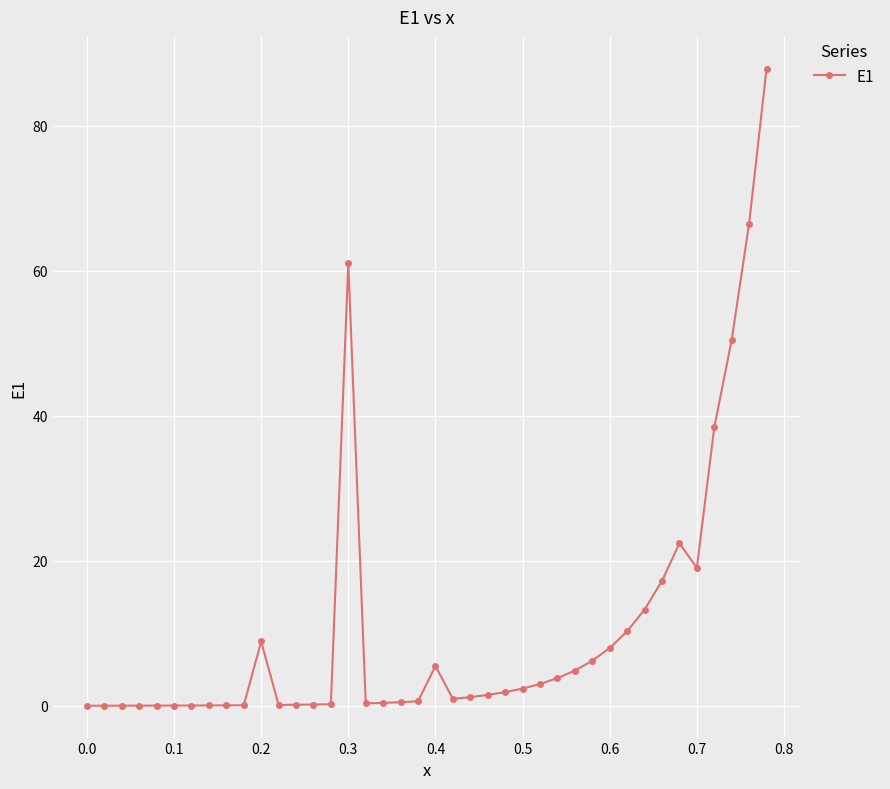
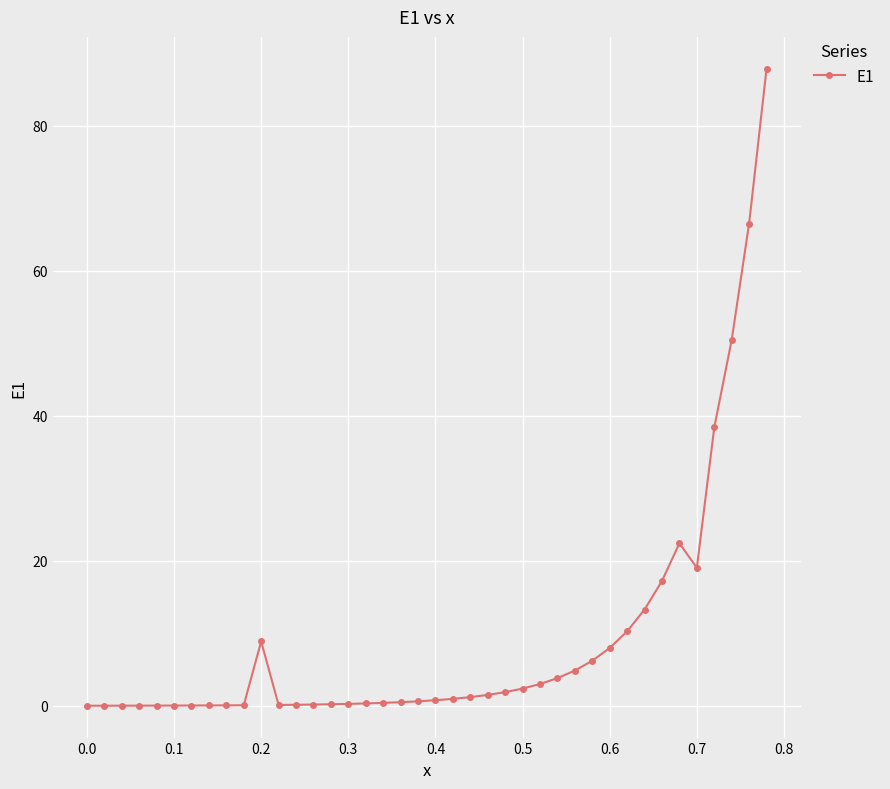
0.3: 61 -> 0
0.4: 5 -> 1
